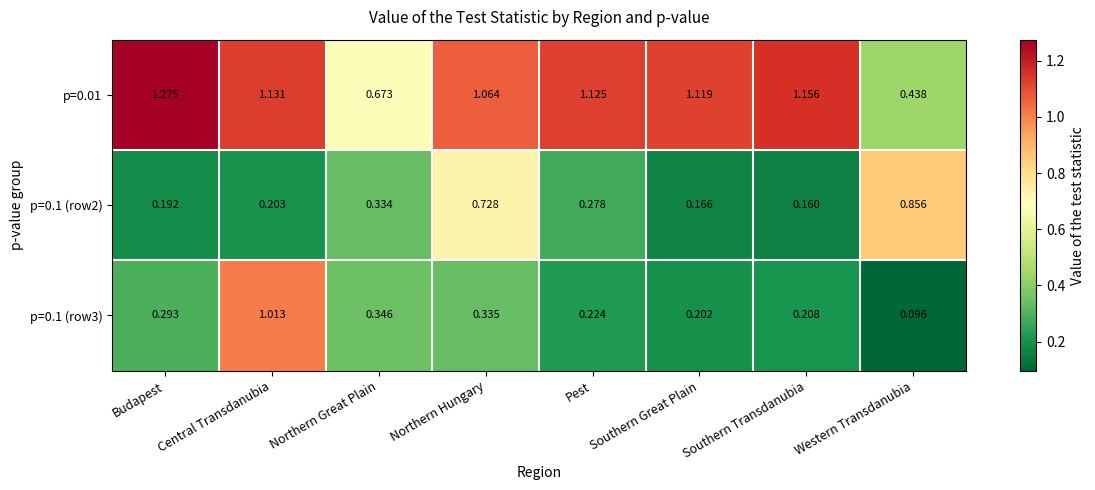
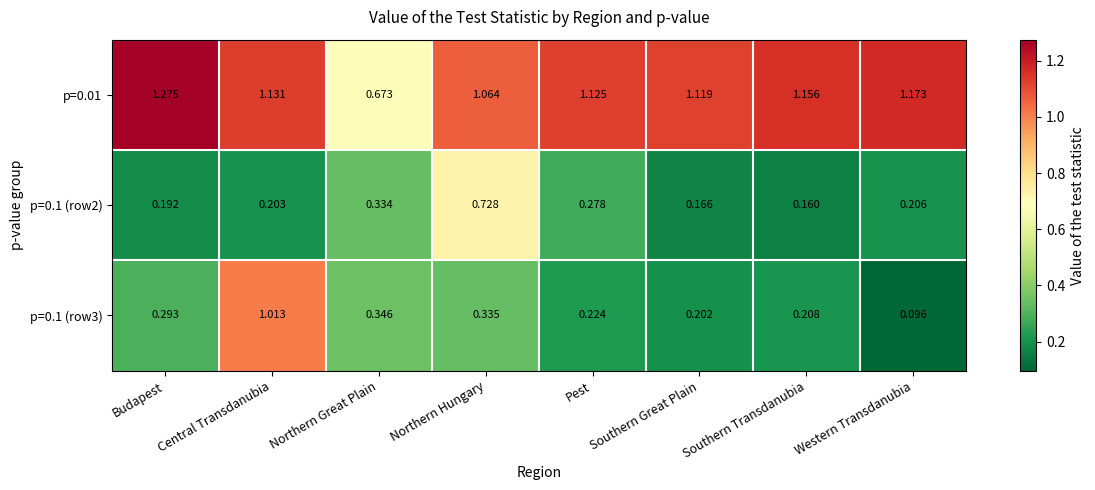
p=0.01, Western Transdanubia: 0.438 -> 1.173
p=0.1 (row2), Western Transdanubia: 0.856 -> 0.206
